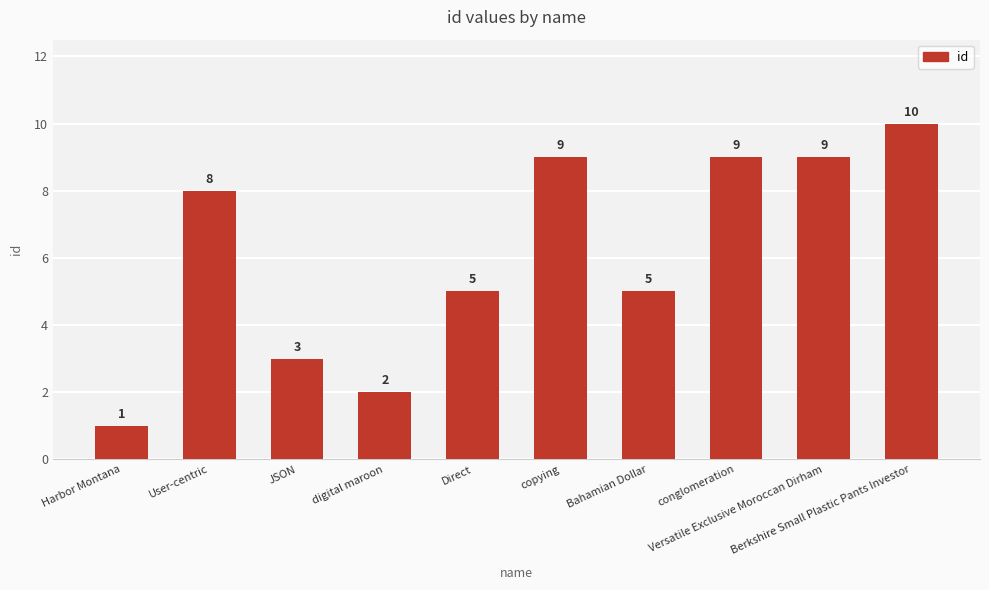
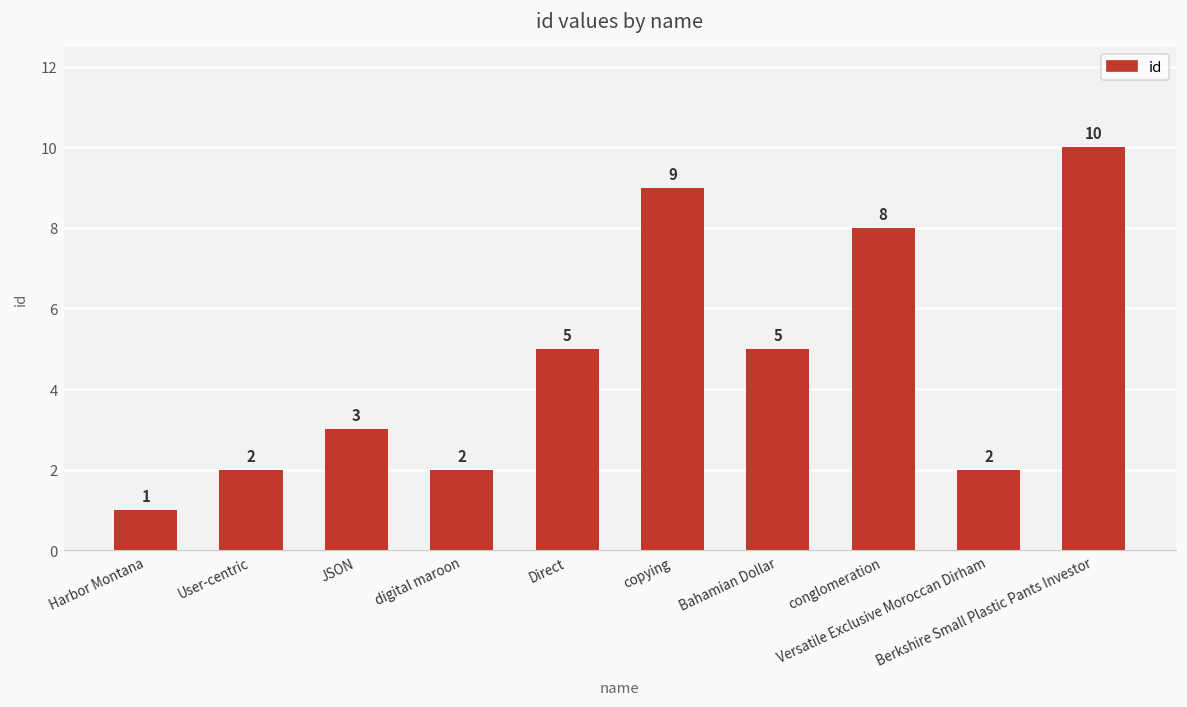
User-centric: 8 -> 2
conglomeration: 9 -> 8
Versatile Exclusive Moroccan Dirham: 9 -> 2
